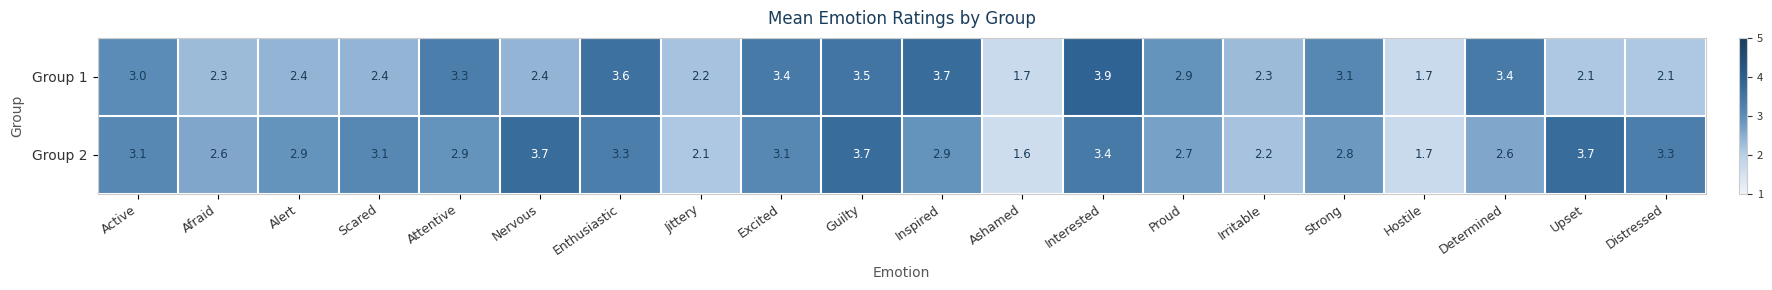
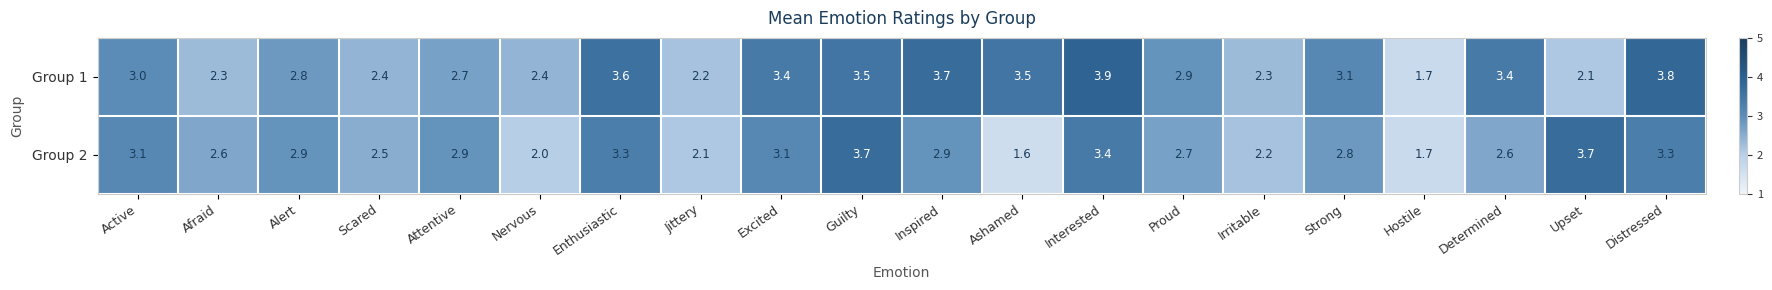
Group 1, Alert: 2.4 -> 2.8
Group 1, Attentive: 3.3 -> 2.7
Group 1, Ashamed: 1.7 -> 3.5
Group 1, Distressed: 2.1 -> 3.8
Group 2, Scared: 3.1 -> 2.5
Group 2, Nervous: 3.7 -> 2.0
